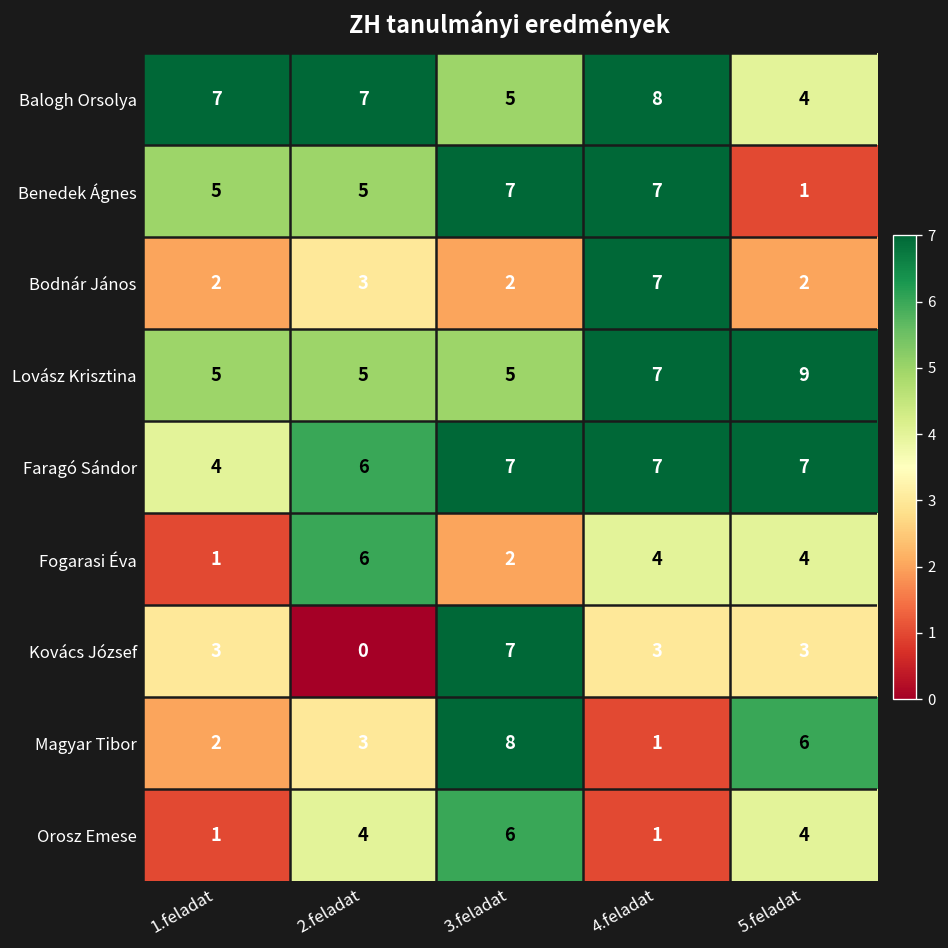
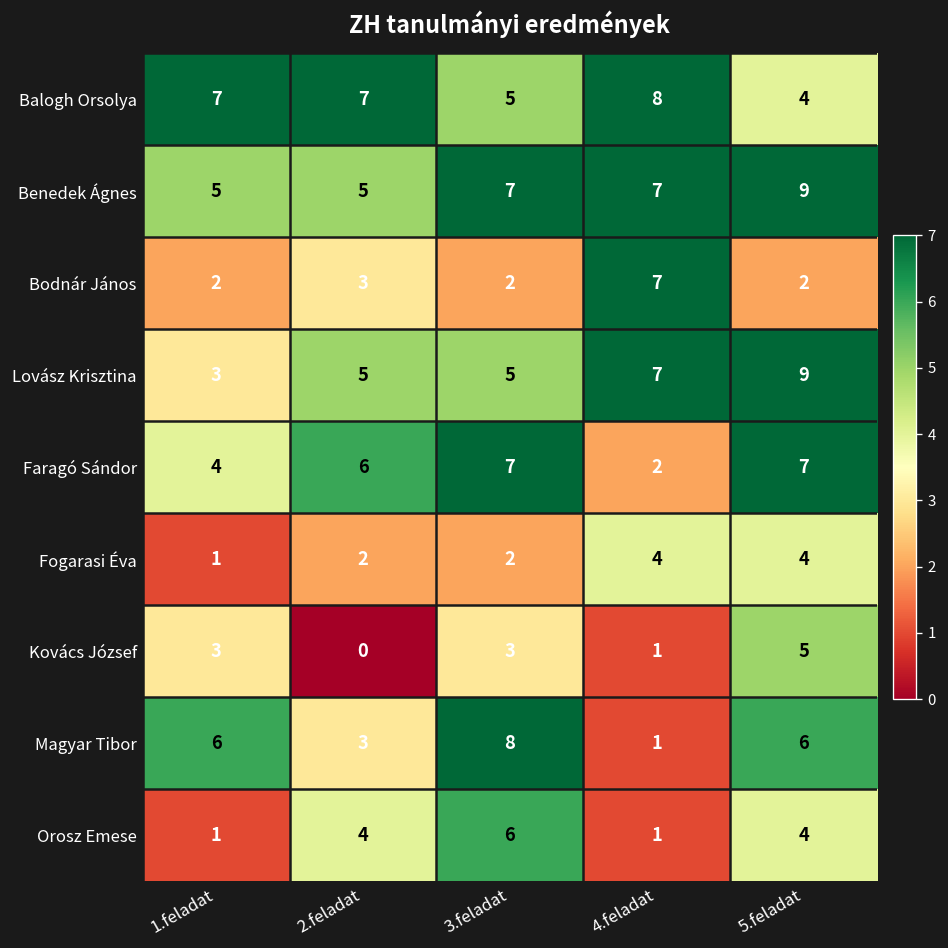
Benedek Ágnes, 5.feladat: 1 -> 9
Lovász Krisztina, 1.feladat: 5 -> 3
Faragó Sándor, 4.feladat: 7 -> 2
Fogarasi Éva, 2.feladat: 6 -> 2
Kovács József, 3.feladat: 7 -> 3
Kovács József, 4.feladat: 3 -> 1
Kovács József, 5.feladat: 3 -> 5
Magyar Tibor, 1.feladat: 2 -> 6
